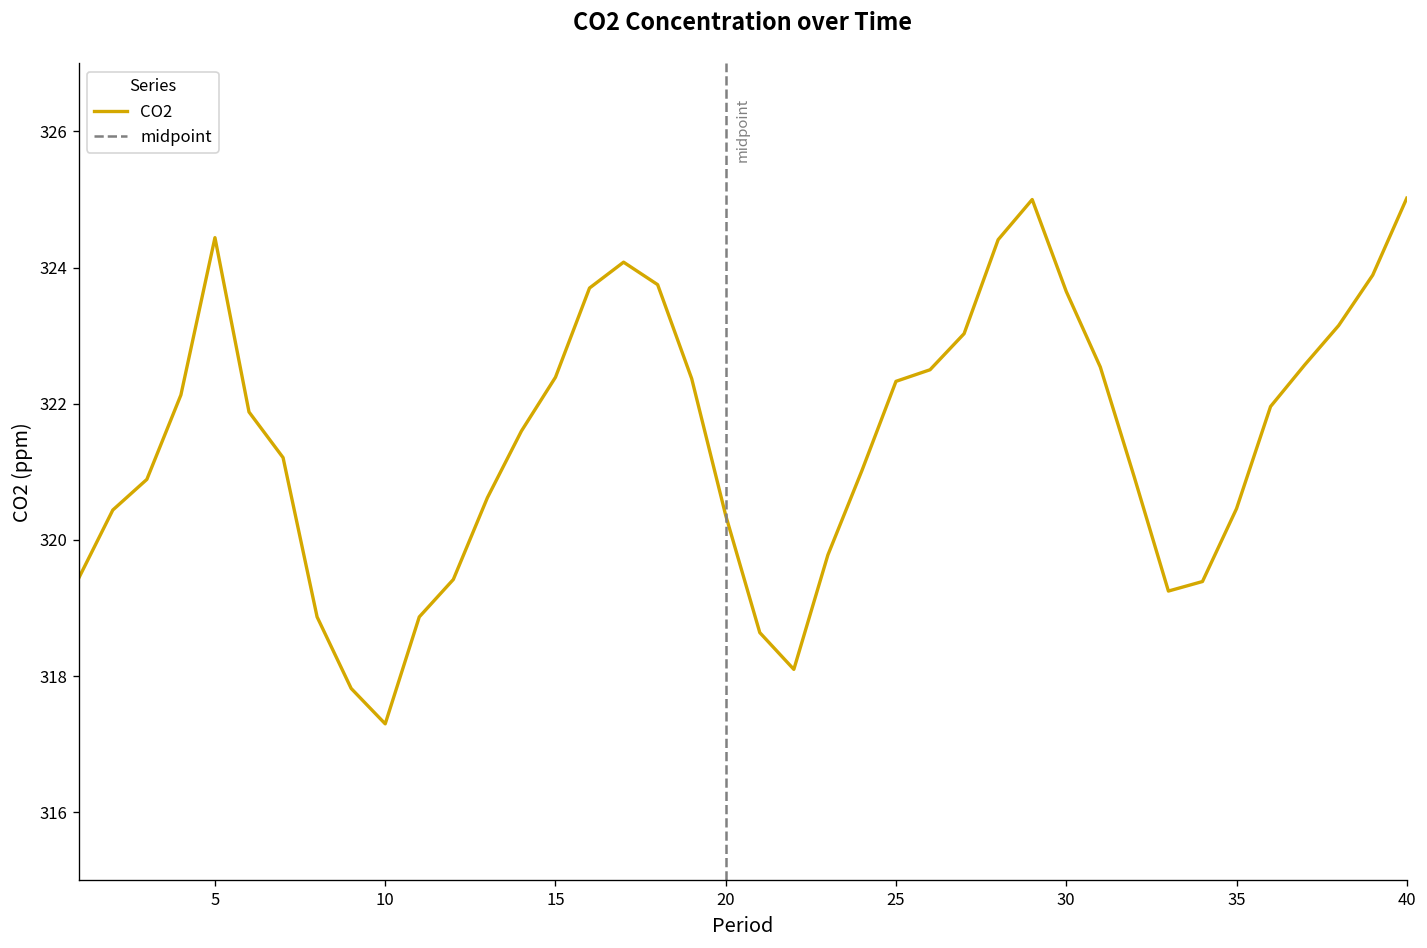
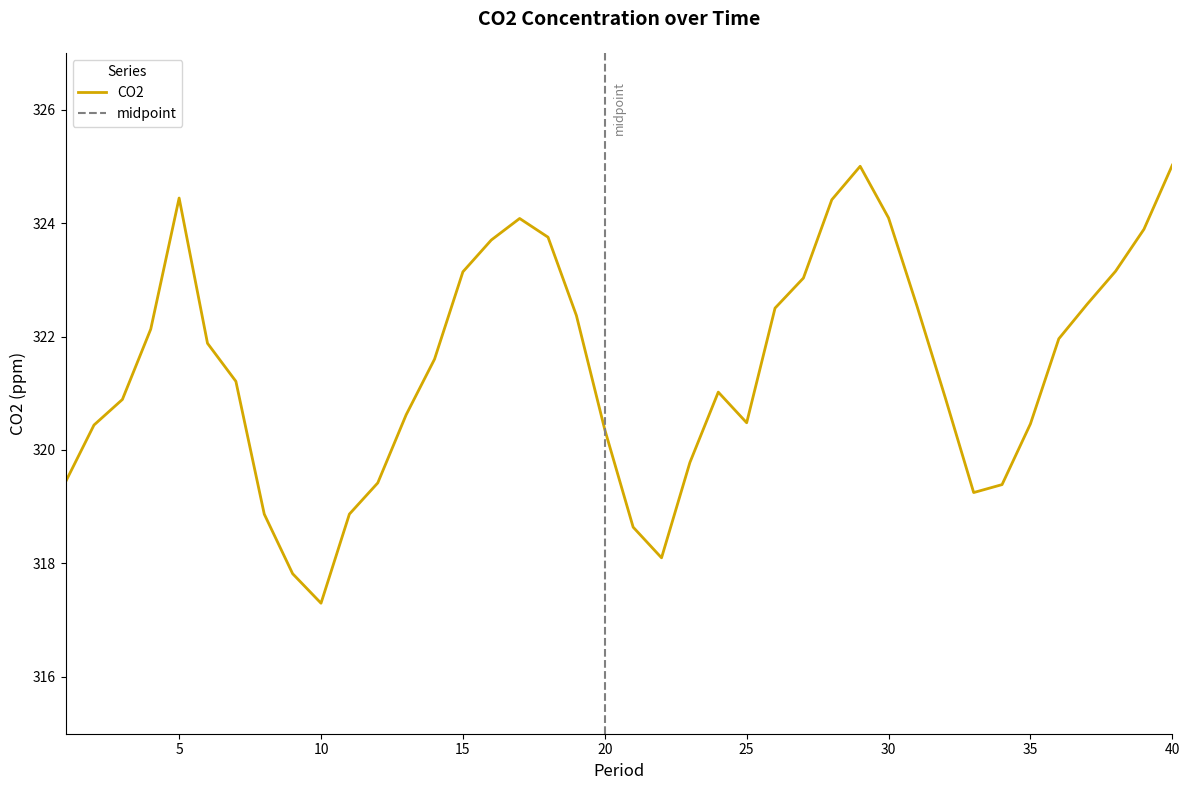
15: 322.4 -> 323.1
25: 322.3 -> 320.5
30: 323.7 -> 324.1
